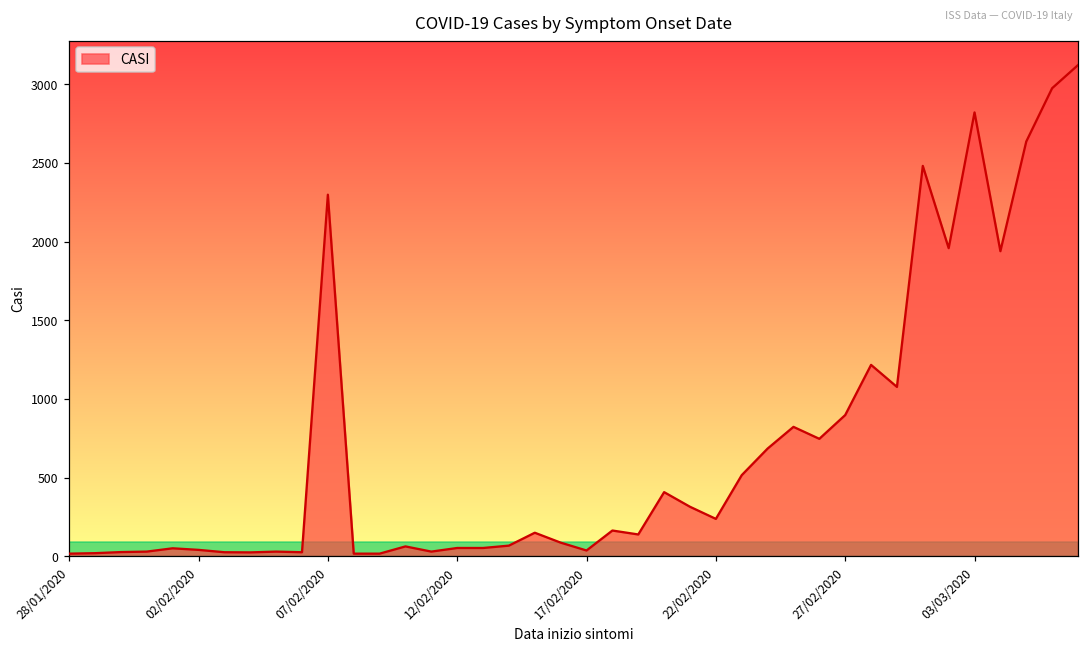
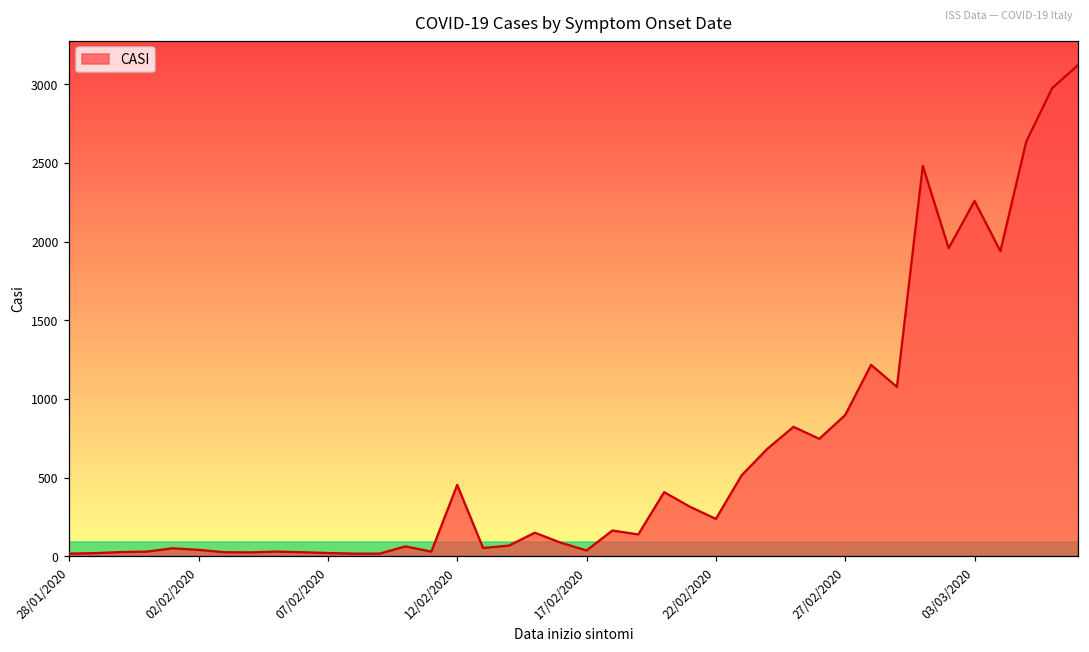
CASI, 07/02/2020: 2300 -> 20
CASI, 12/02/2020: 50 -> 450
CASI, 03/03/2020: 2820 -> 2260
